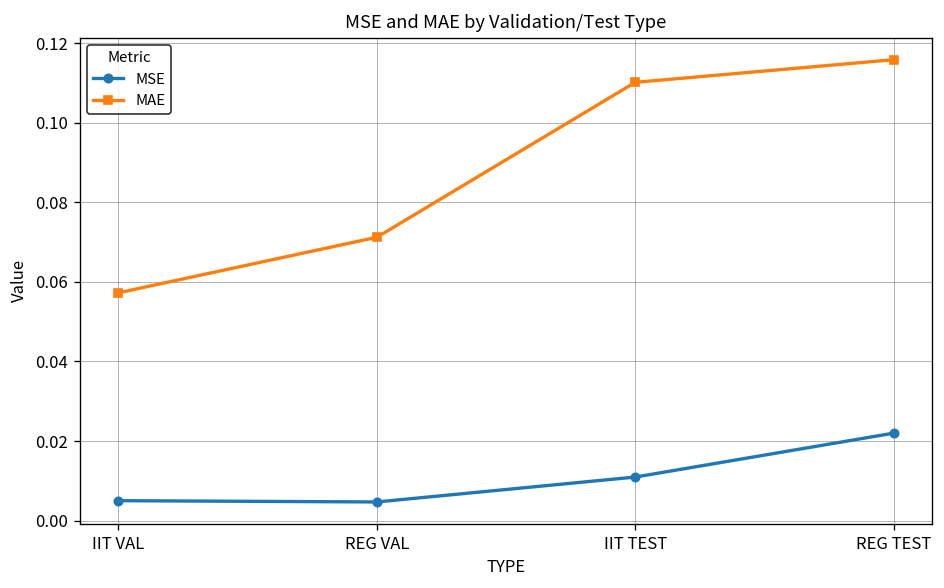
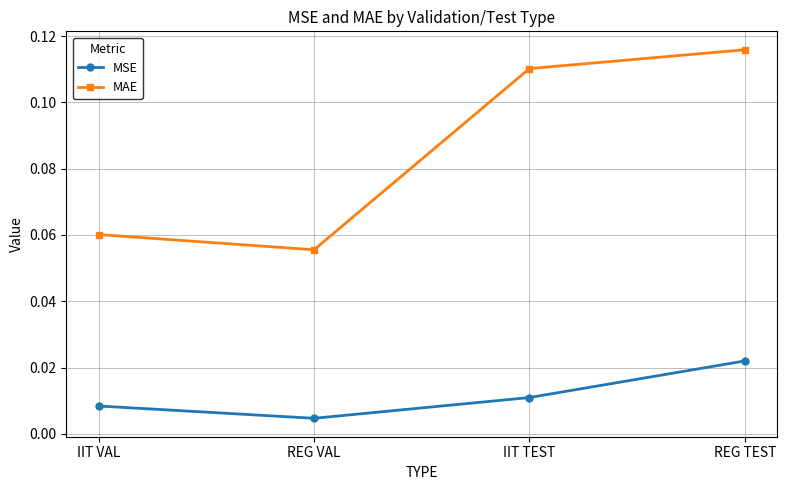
MSE, IIT VAL: 0.005 -> 0.008
MAE, IIT VAL: 0.057 -> 0.060
MAE, REG VAL: 0.071 -> 0.056
